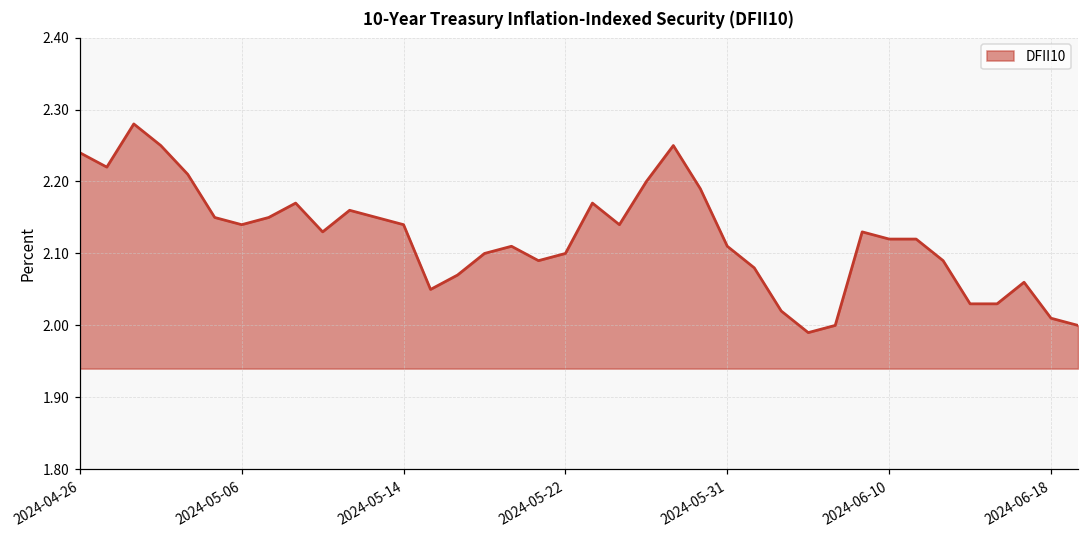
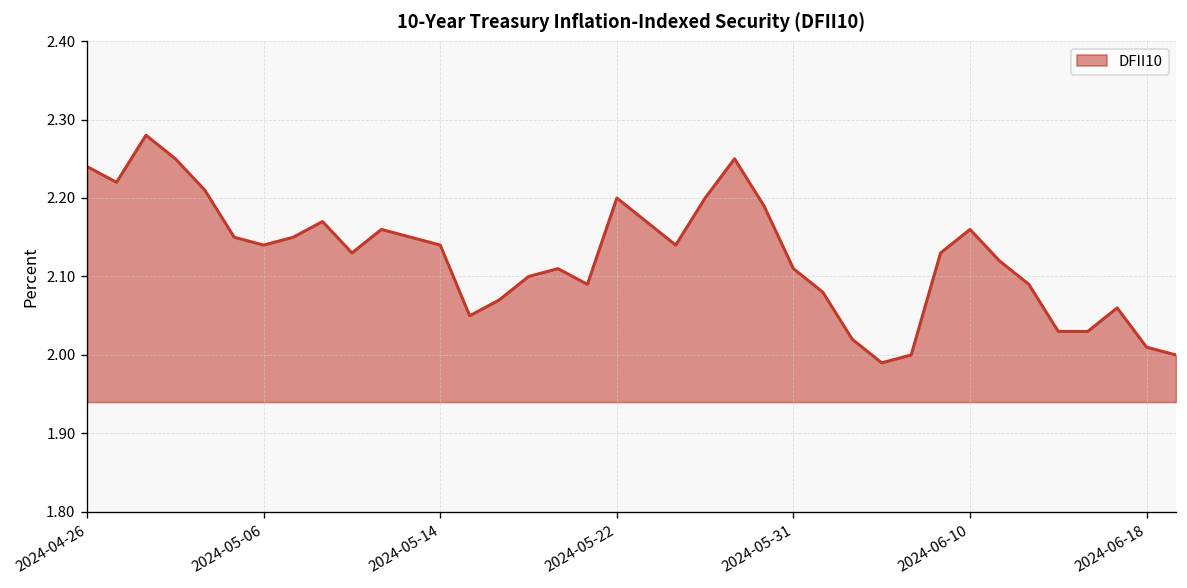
2024-05-22: 2.1 -> 2.2
2024-06-10: 2.12 -> 2.16
